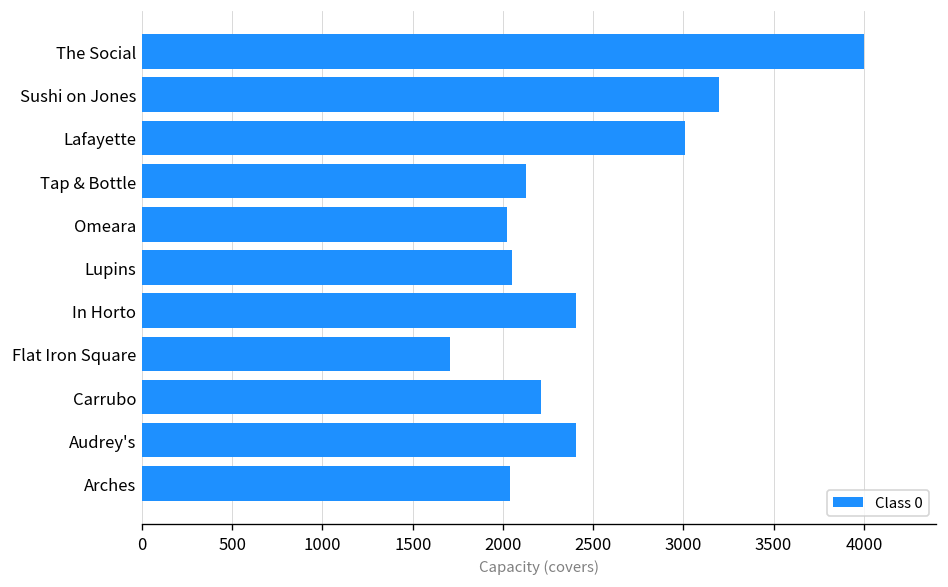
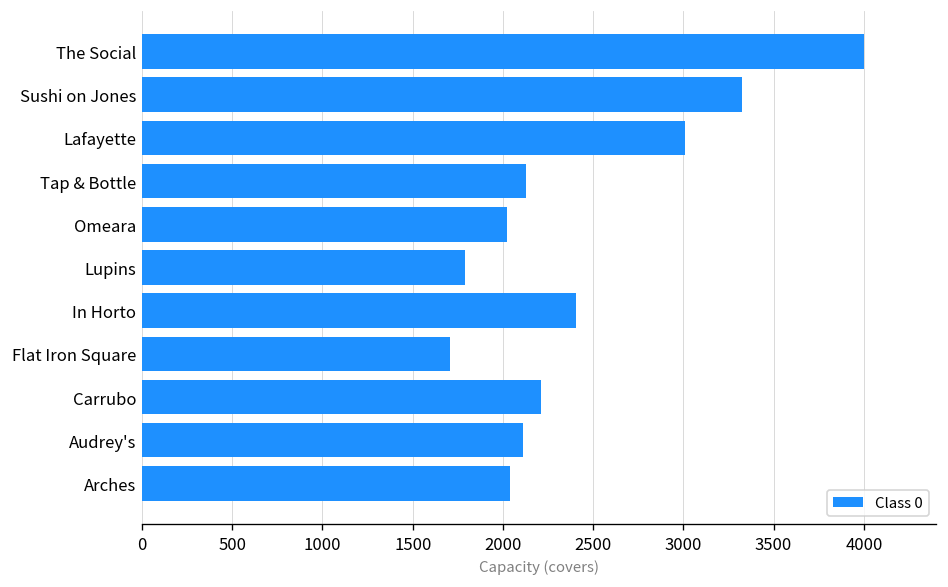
Sushi on Jones: 3200 -> 3330
Lupins: 2050 -> 1790
Audrey's: 2400 -> 2110
